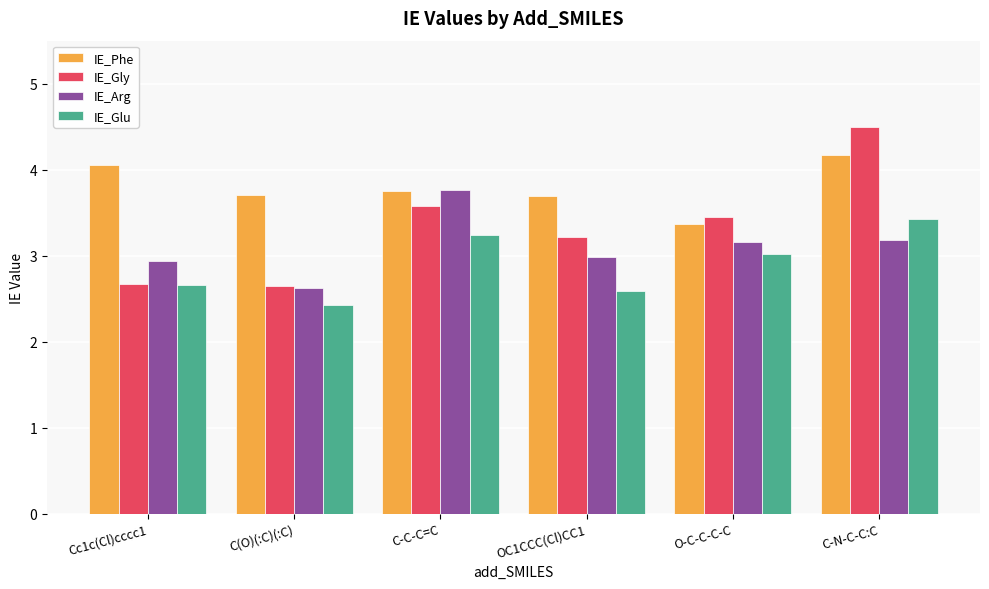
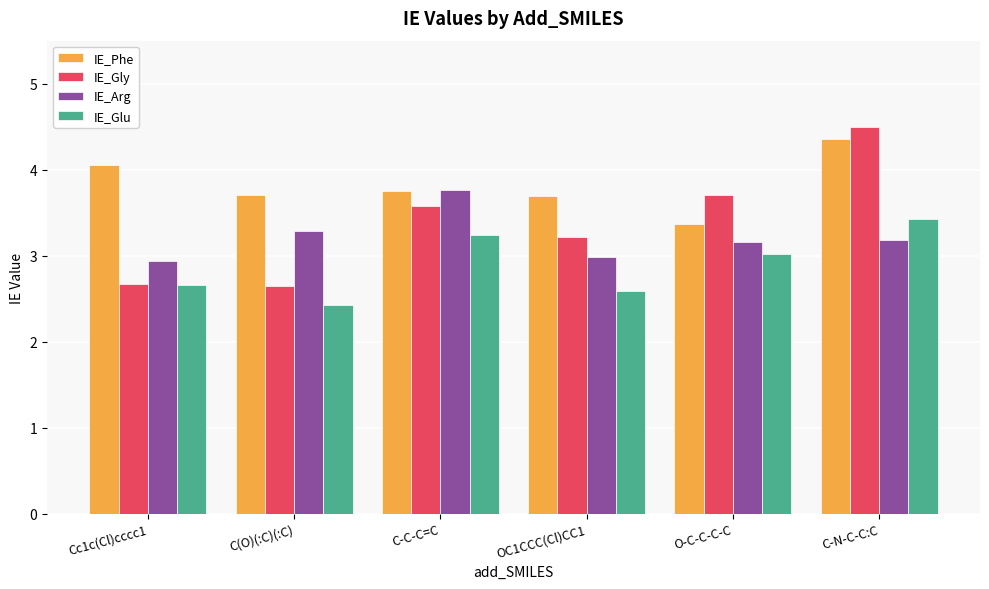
IE_Arg, C(O)(:C)(:C): 2.6 -> 3.3
IE_Gly, O-C-C-C-C: 3.4 -> 3.7
IE_Phe, C-N-C-C:C: 4.2 -> 4.4
